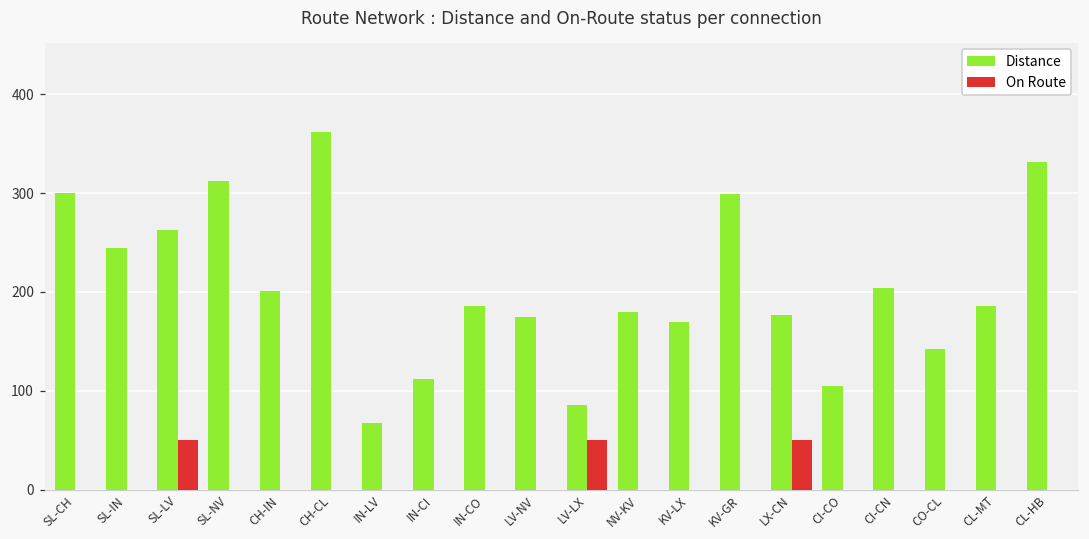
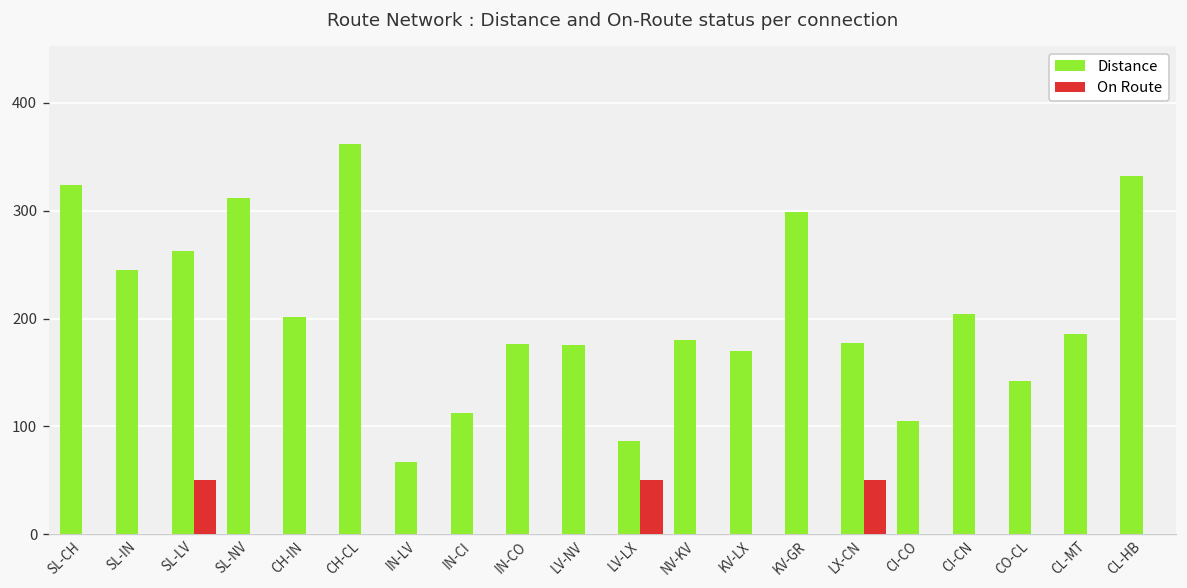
Distance, SL-CH: 300 -> 320
Distance, IN-CO: 190 -> 180
